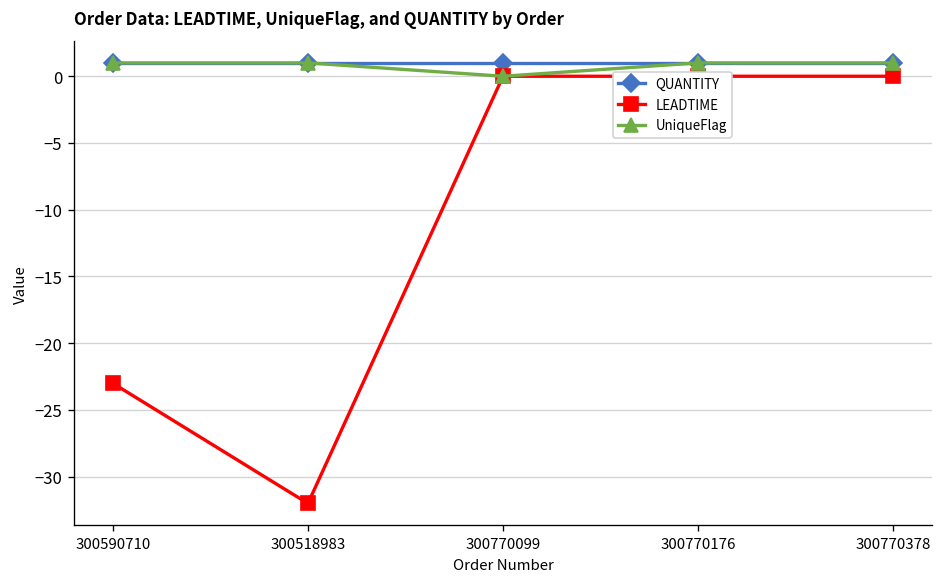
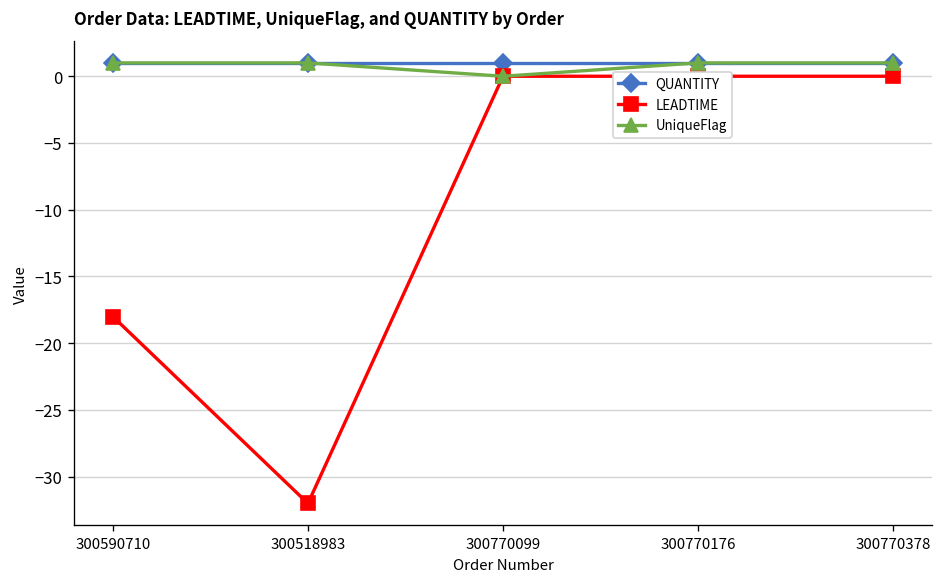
LEADTIME, 300590710: -23 -> -18
